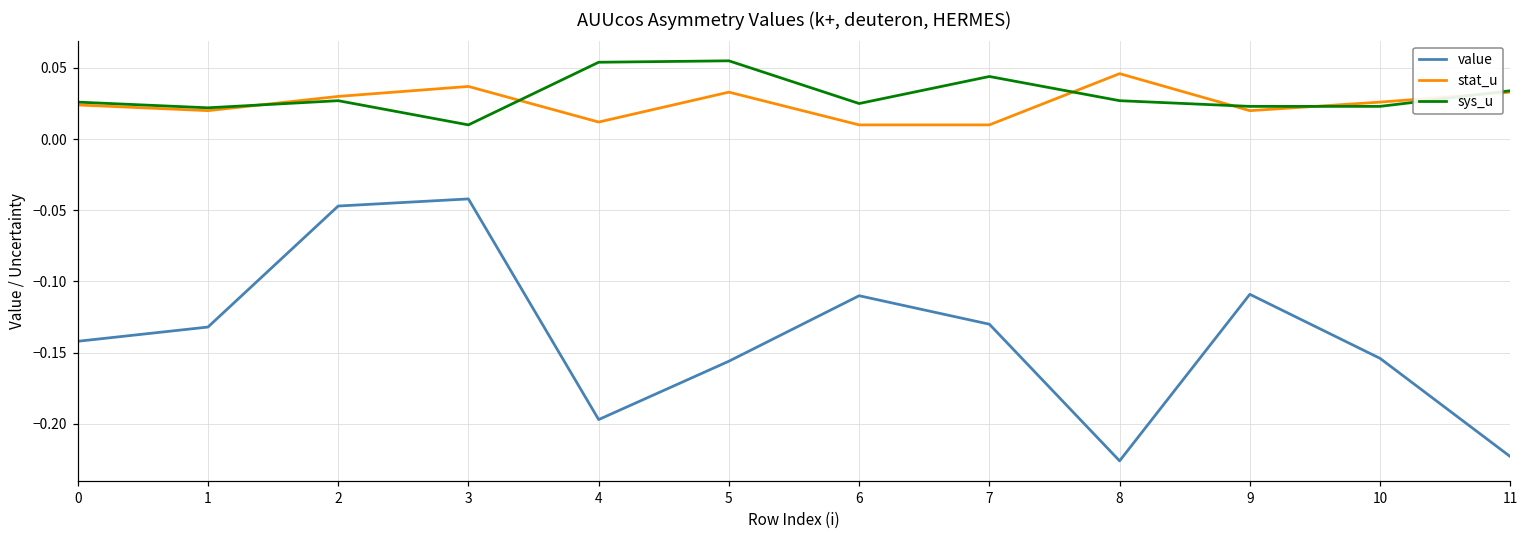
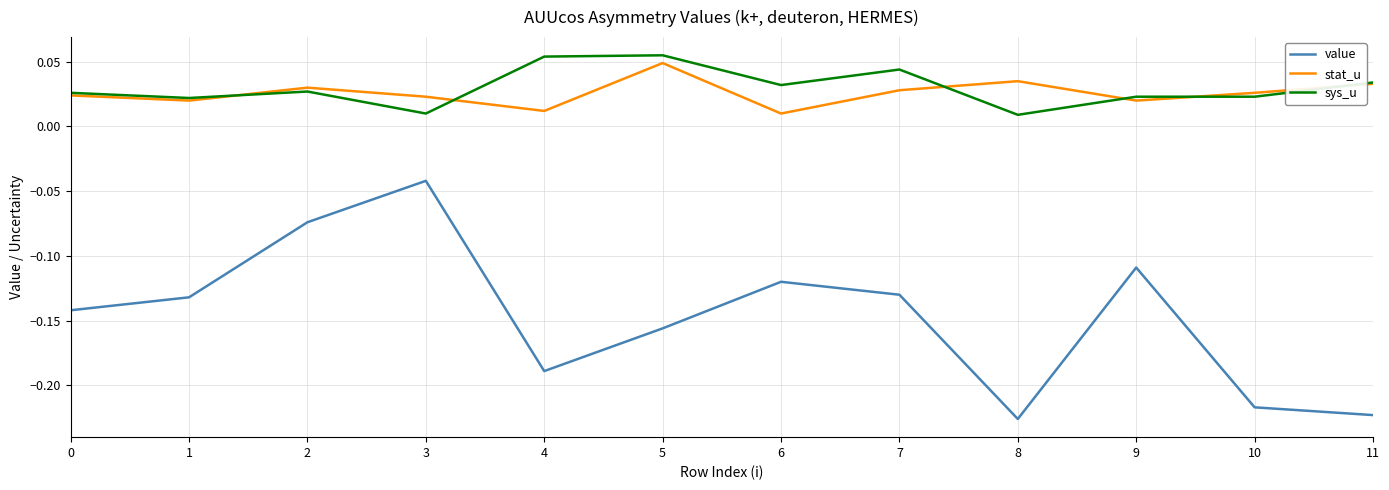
value, 2: -0.047 -> -0.074
stat_u, 3: 0.037 -> 0.023
value, 4: -0.197 -> -0.189
stat_u, 5: 0.033 -> 0.049
value, 6: -0.11 -> -0.12
sys_u, 6: 0.025 -> 0.032
stat_u, 7: 0.010 -> 0.028
stat_u, 8: 0.046 -> 0.035
sys_u, 8: 0.027 -> 0.009
value, 10: -0.154 -> -0.217
